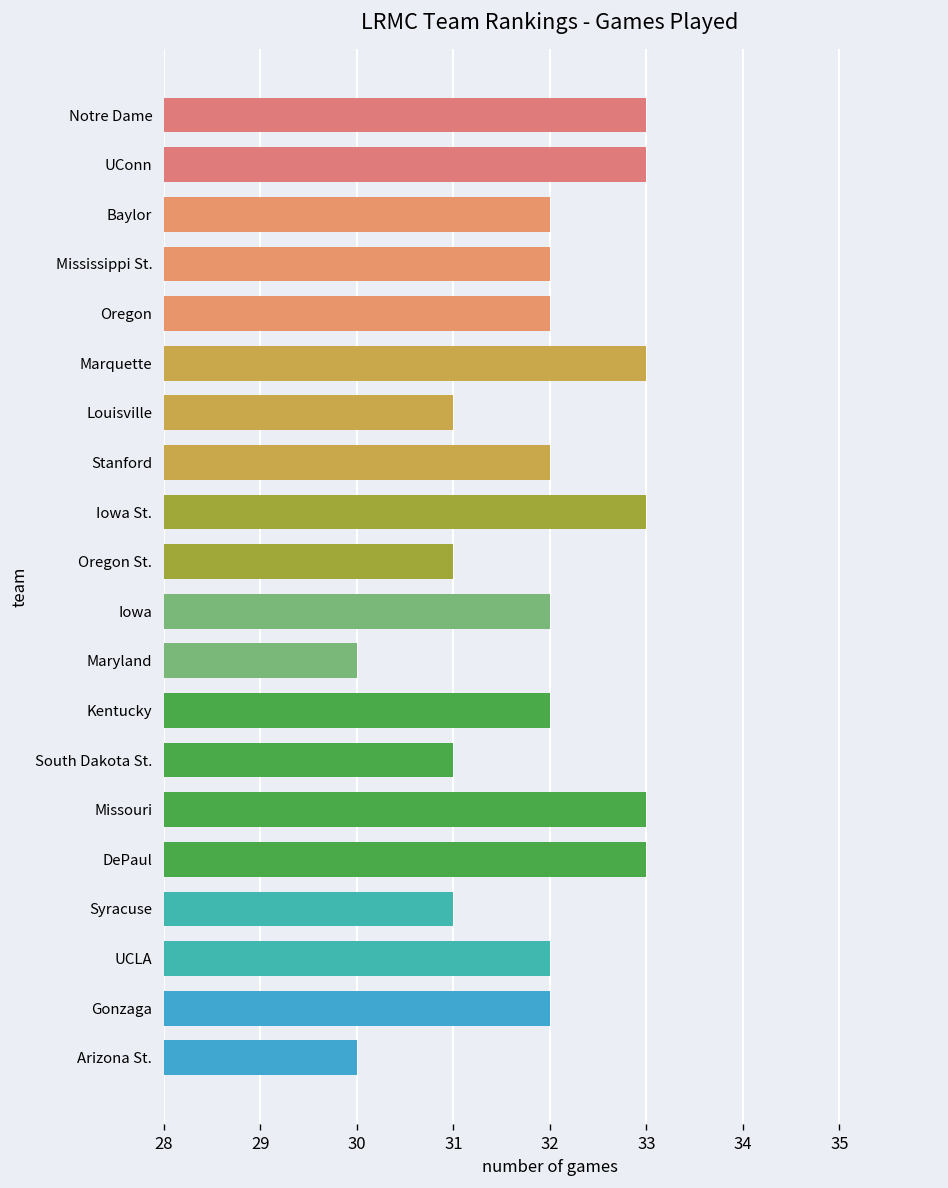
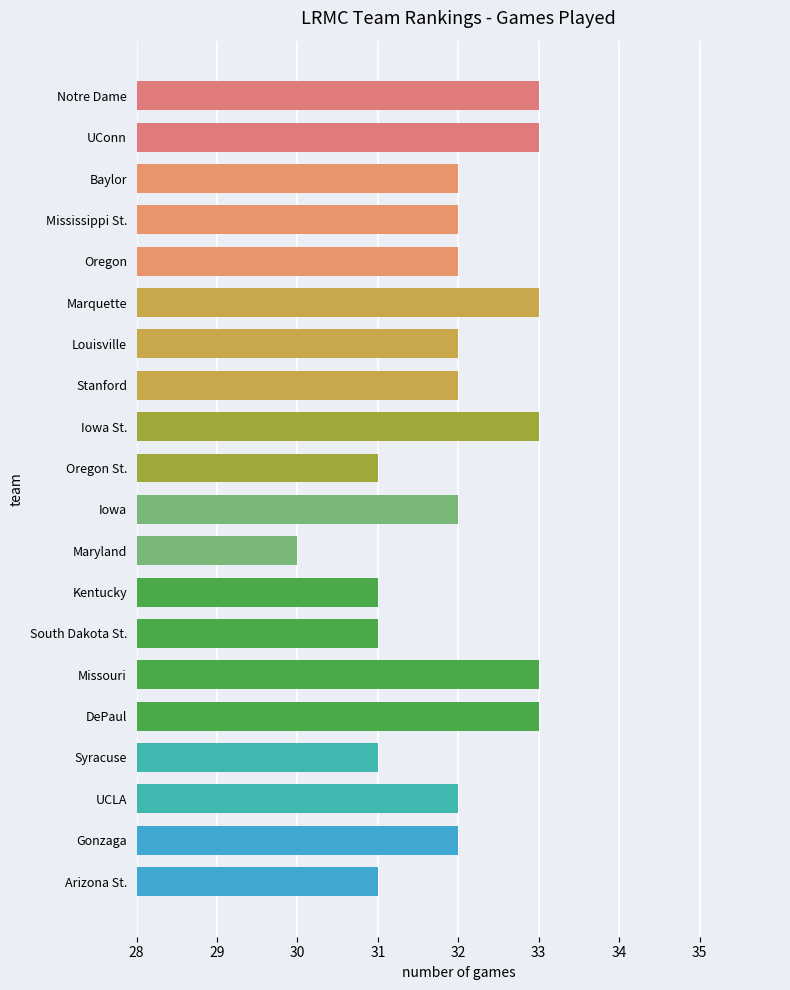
Louisville: 31 -> 32
Kentucky: 32 -> 31
Arizona St.: 30 -> 31
